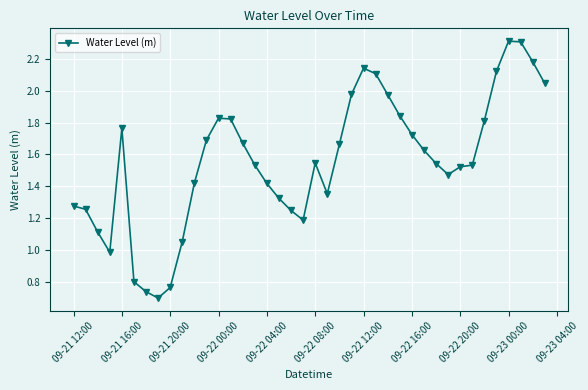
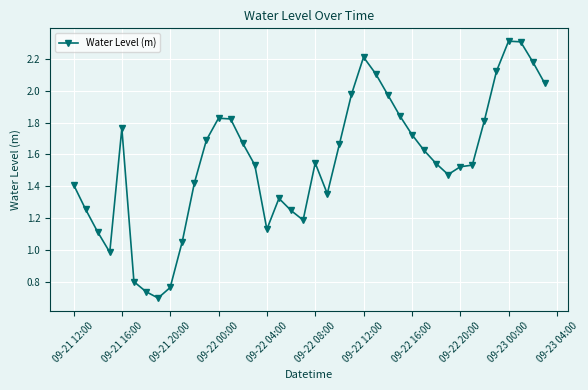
09-21 12:00: 1.28 -> 1.41
09-22 04:00: 1.42 -> 1.13
09-22 12:00: 2.14 -> 2.21
